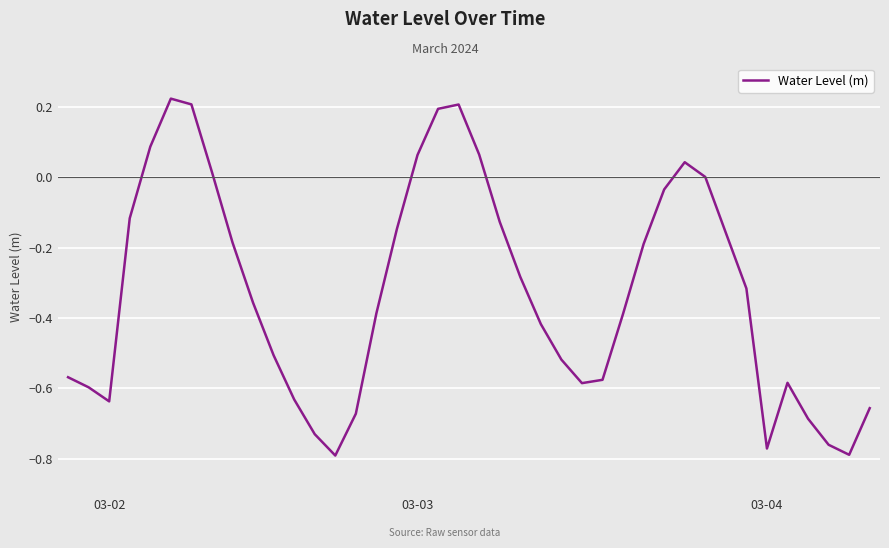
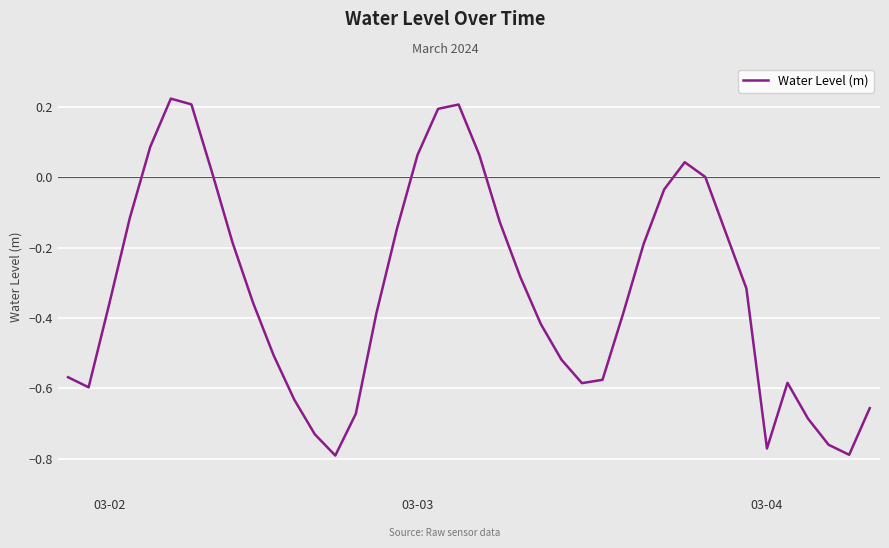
03-02: -0.64 -> -0.36
